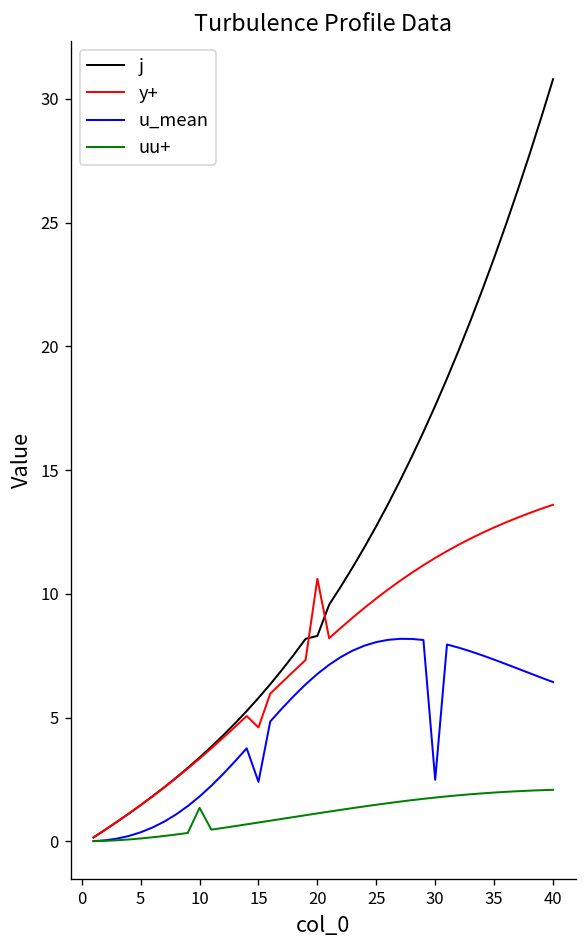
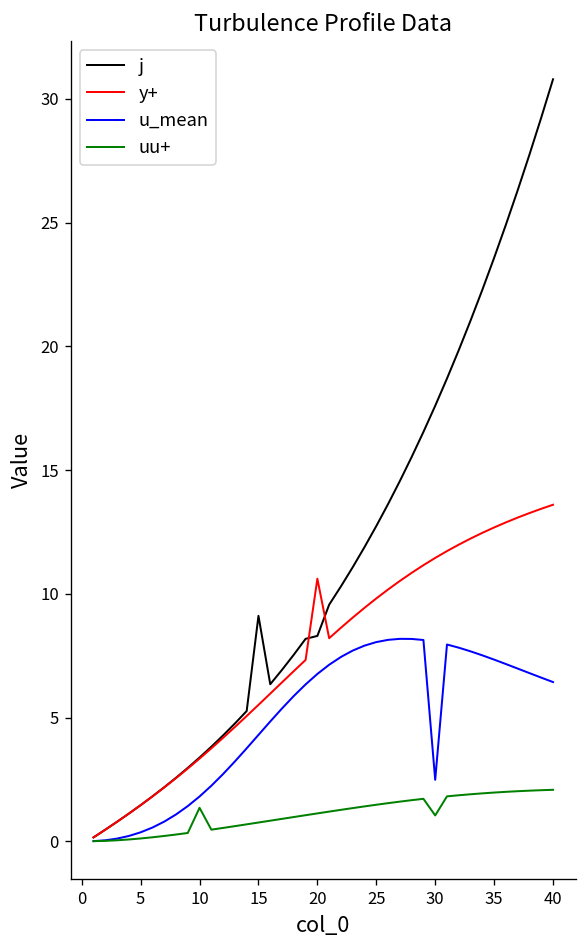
j, 15: 5.8 -> 9.1
y+, 15: 4.6 -> 5.5
u_mean, 15: 2.4 -> 4.3
uu+, 30: 1.8 -> 1.0
